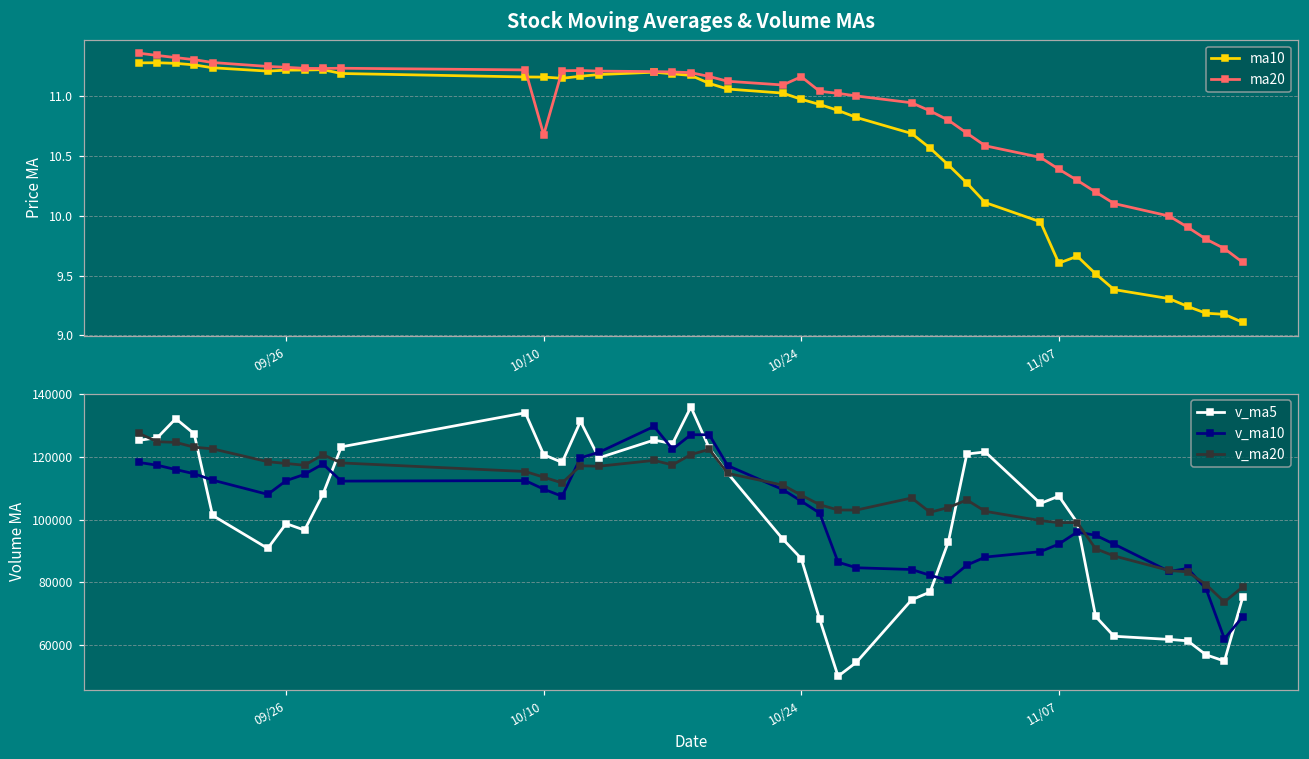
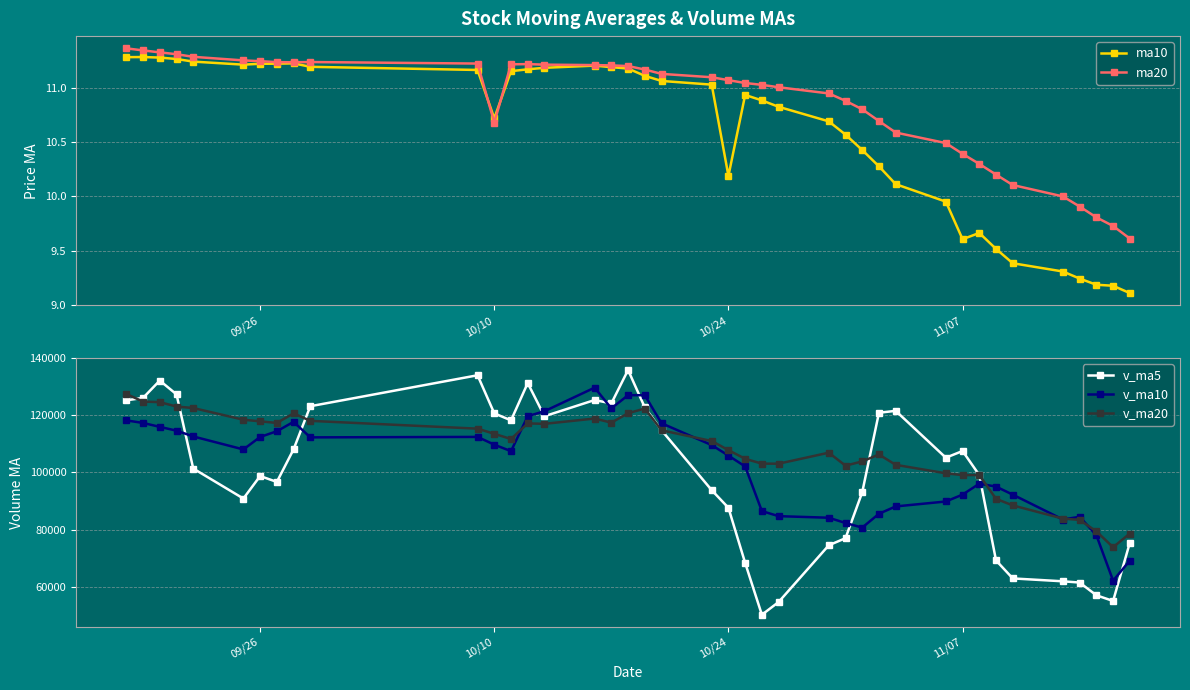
Stock Moving Averages & Volume MAs, ma10, 10/10: 11.16 -> 10.72
Stock Moving Averages & Volume MAs, ma10, 10/24: 10.98 -> 10.19
Stock Moving Averages & Volume MAs, ma20, 10/24: 11.17 -> 11.07
